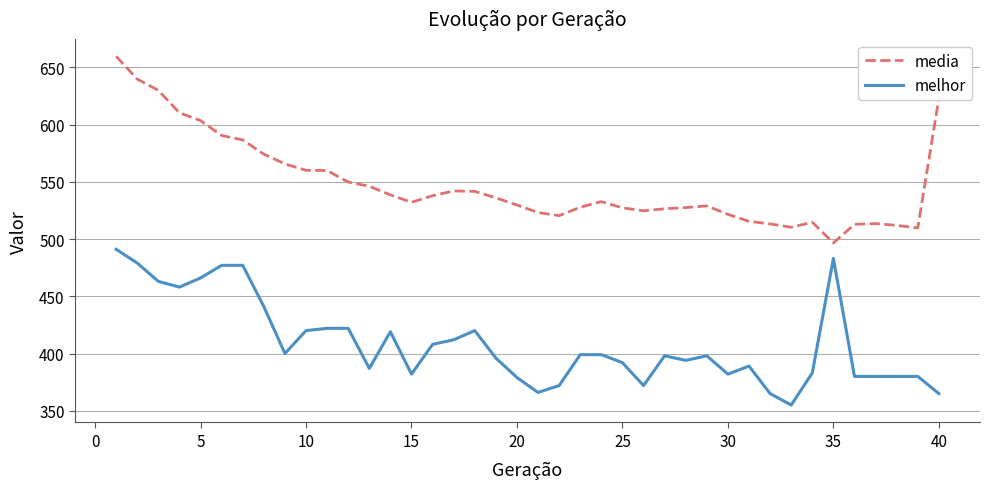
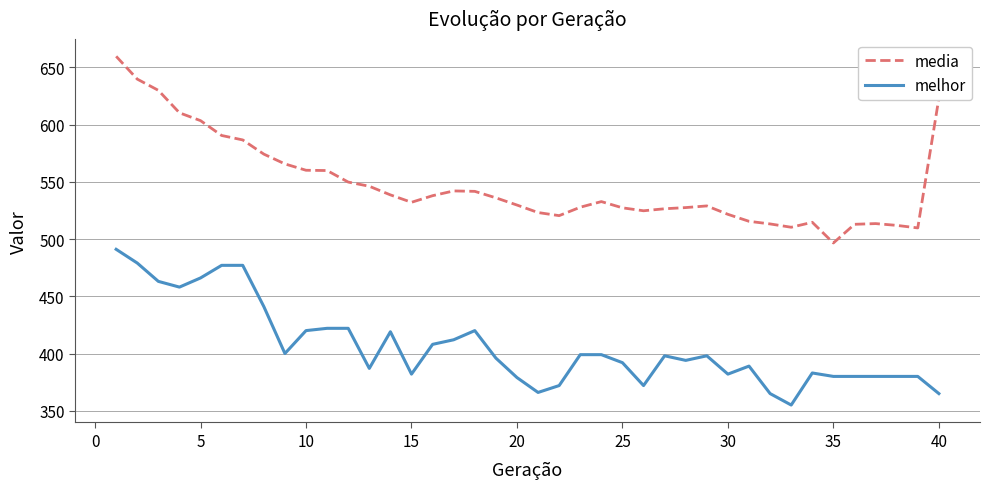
melhor, 35: 483 -> 380
